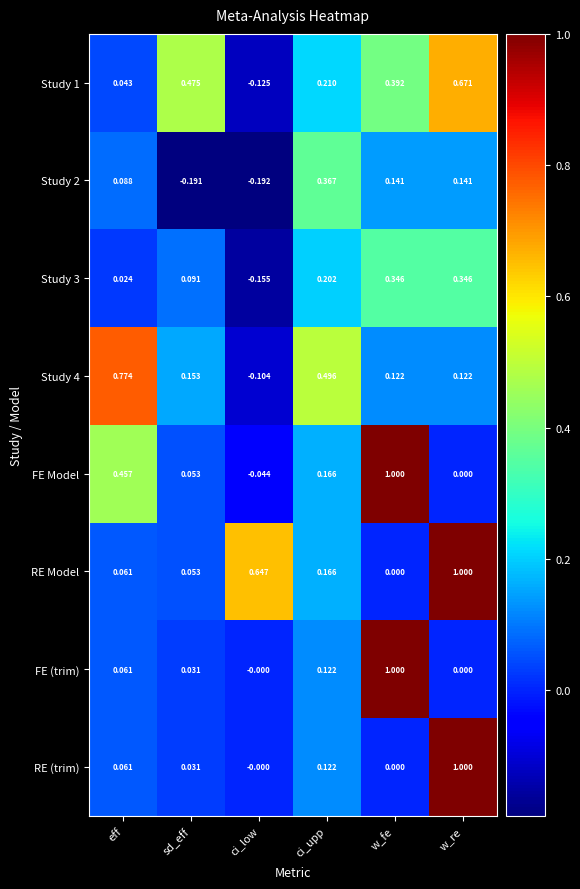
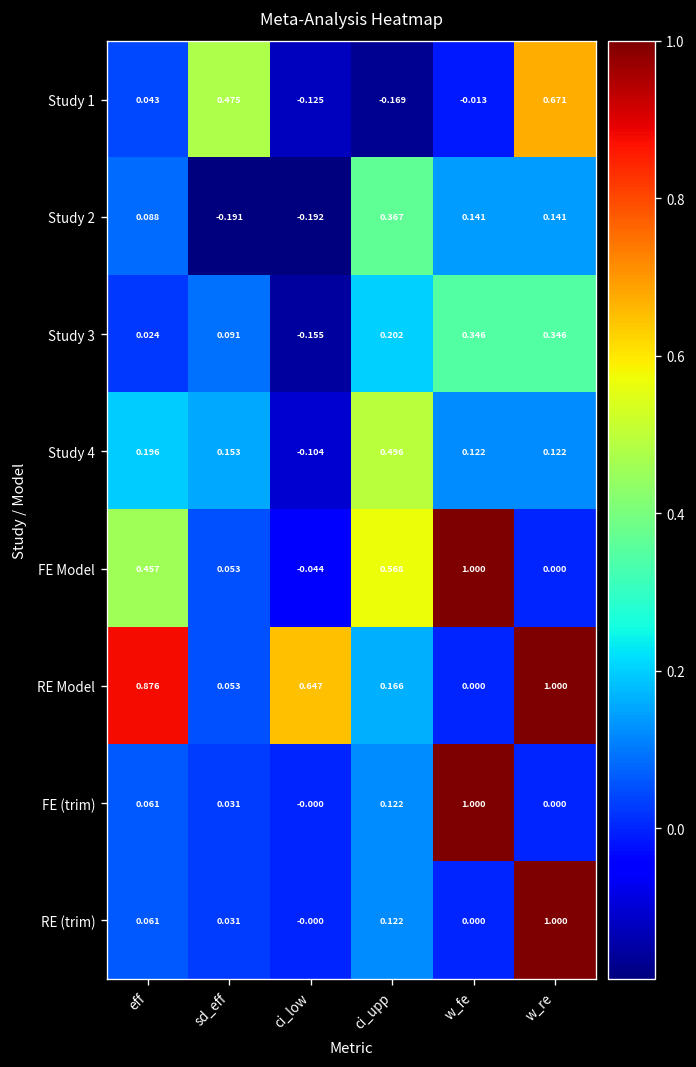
Study 1, ci_upp: 0.210 -> -0.169
Study 1, w_fe: 0.392 -> -0.013
Study 4, eff: 0.774 -> 0.196
FE Model, ci_upp: 0.166 -> 0.568
RE Model, eff: 0.061 -> 0.876
